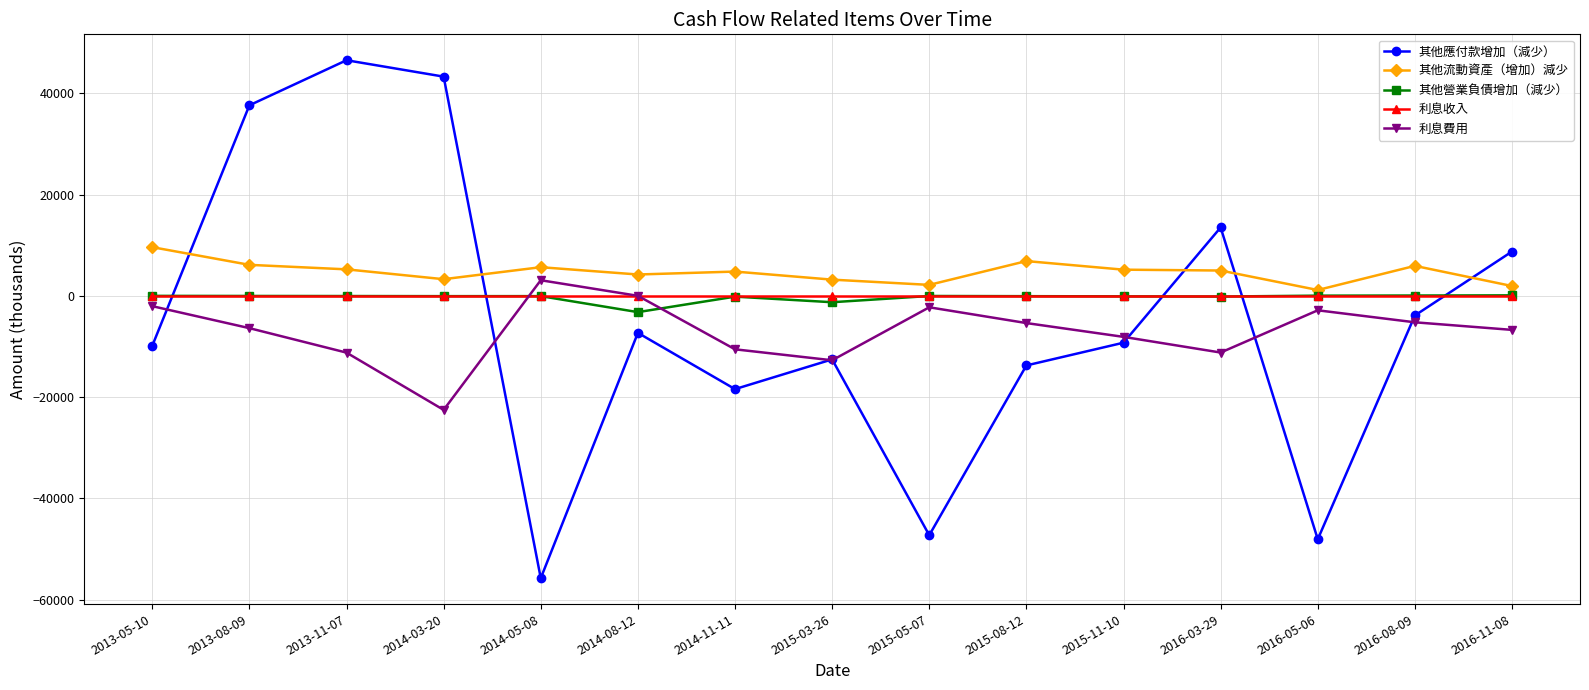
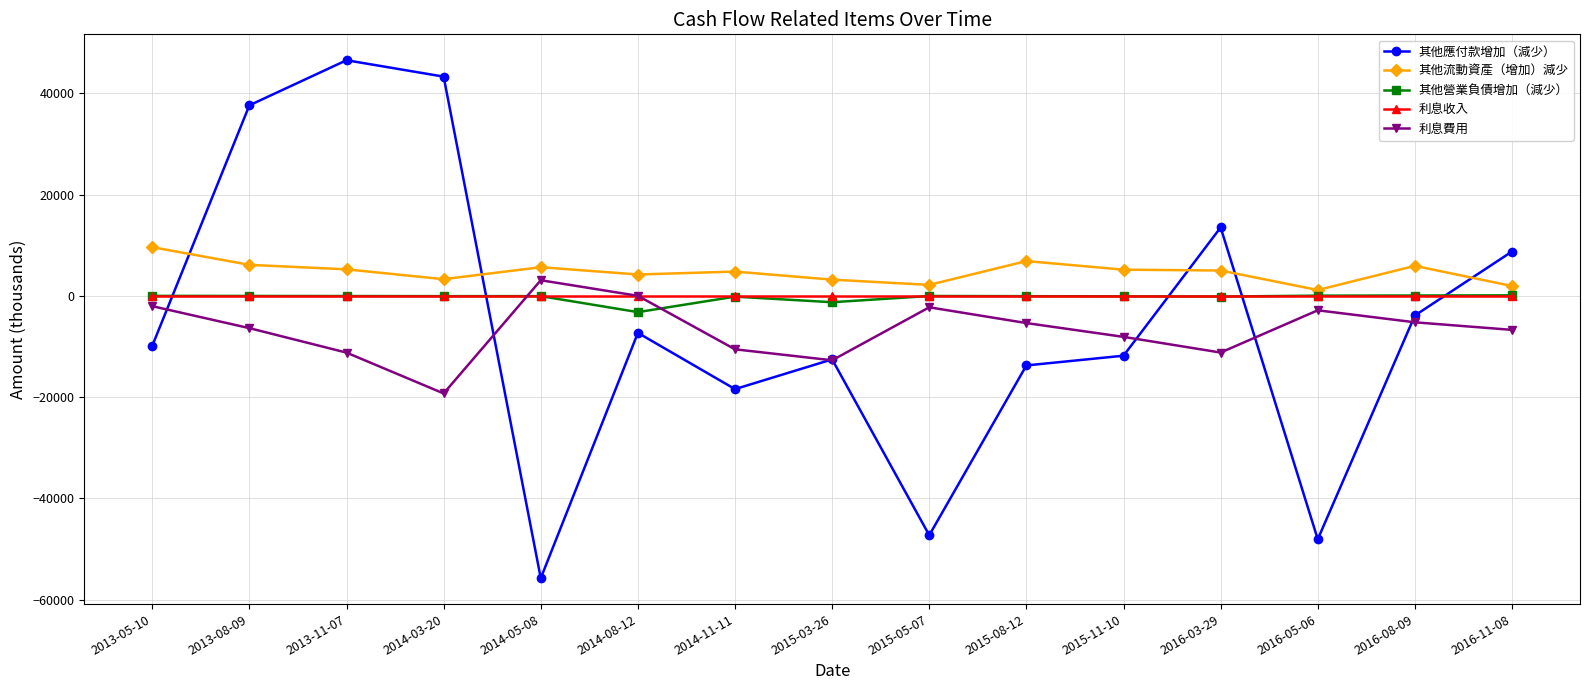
利息費用, 2014-03-20: -23000 -> -19000
其他應付款增加（減少）, 2015-11-10: -9000 -> -12000
